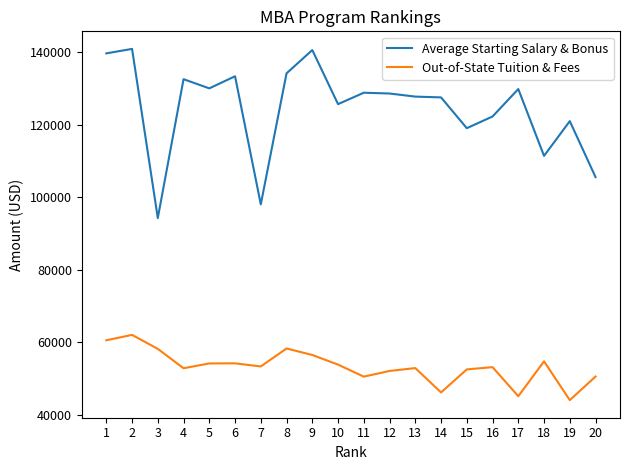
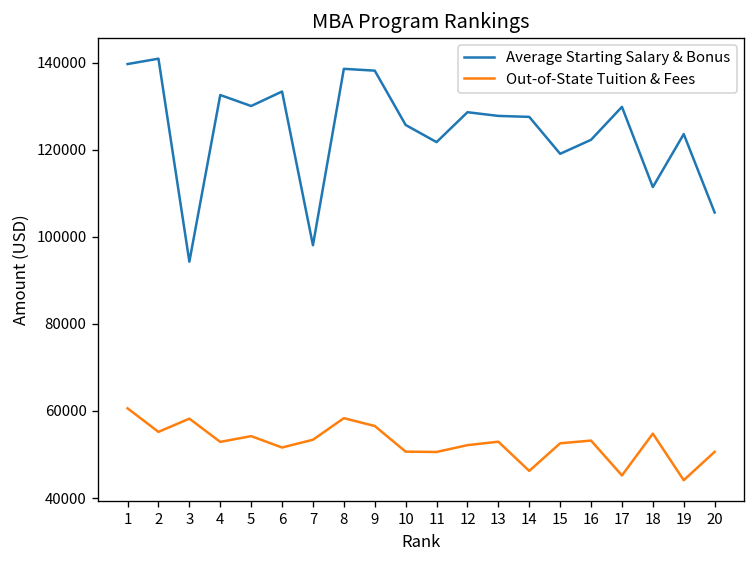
Out-of-State Tuition & Fees, 2: 62000 -> 55000
Out-of-State Tuition & Fees, 6: 54000 -> 52000
Average Starting Salary & Bonus, 8: 134000 -> 139000
Average Starting Salary & Bonus, 9: 141000 -> 138000
Out-of-State Tuition & Fees, 10: 54000 -> 51000
Average Starting Salary & Bonus, 11: 129000 -> 122000
Average Starting Salary & Bonus, 19: 121000 -> 124000
